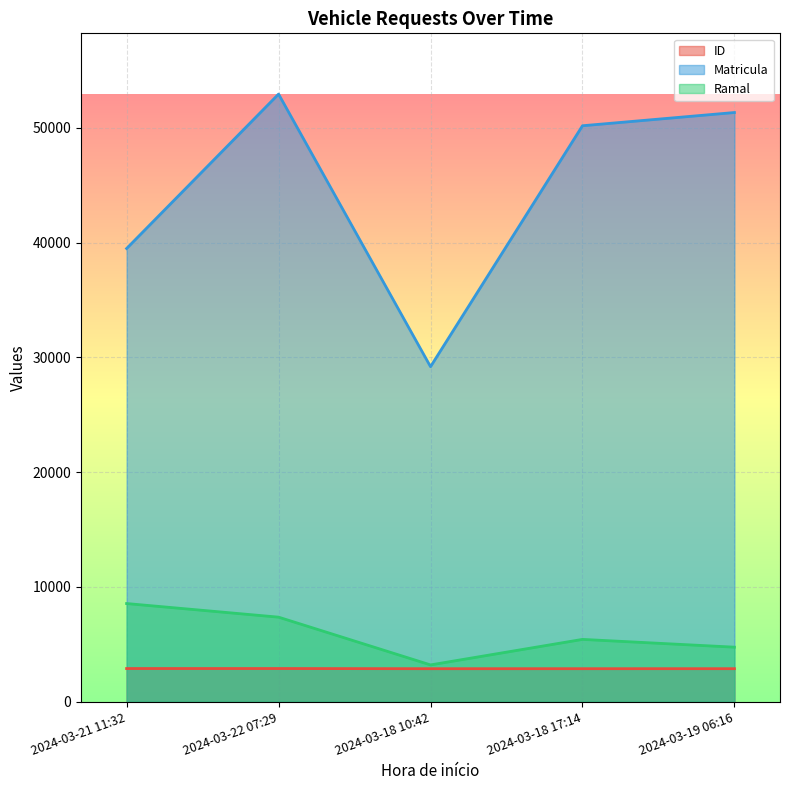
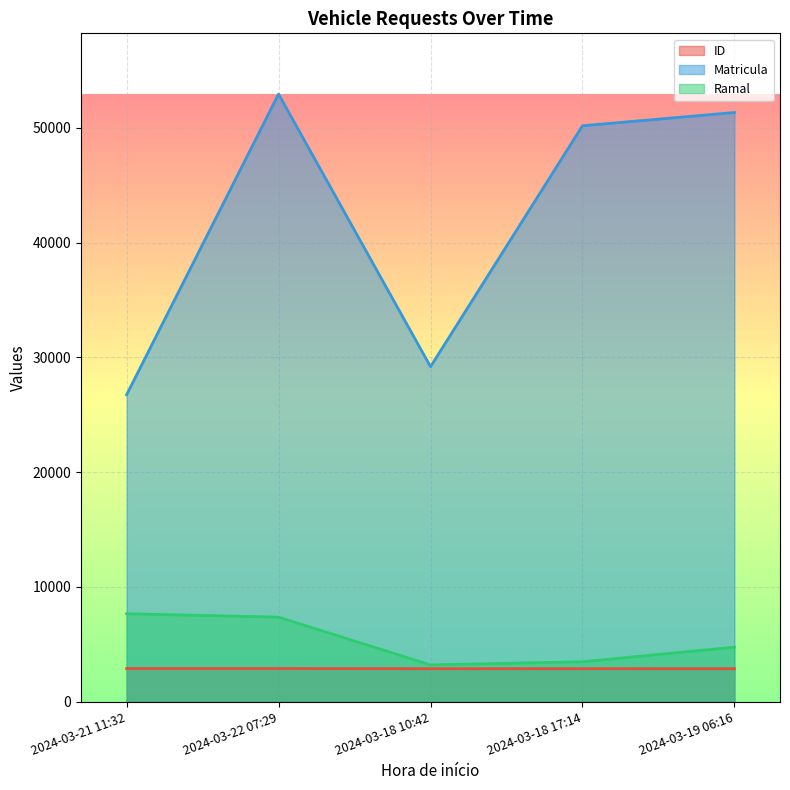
Matricula, 2024-03-21 11:32: 39500 -> 26700
Ramal, 2024-03-21 11:32: 8600 -> 7700
Ramal, 2024-03-18 17:14: 5400 -> 3500
